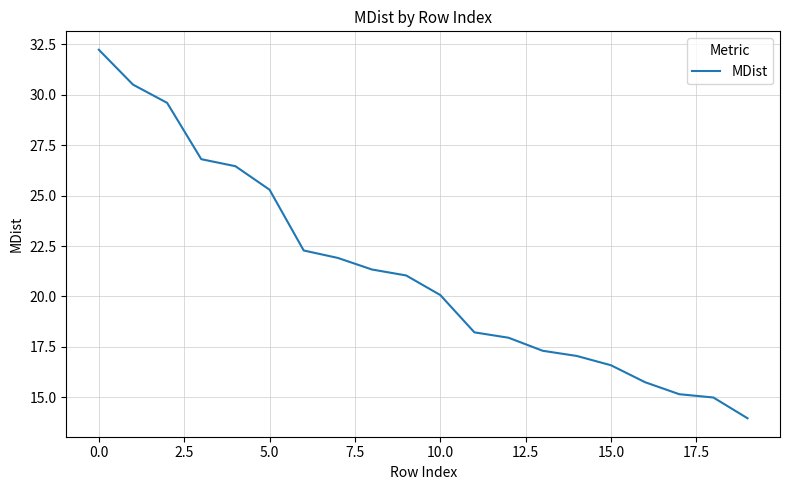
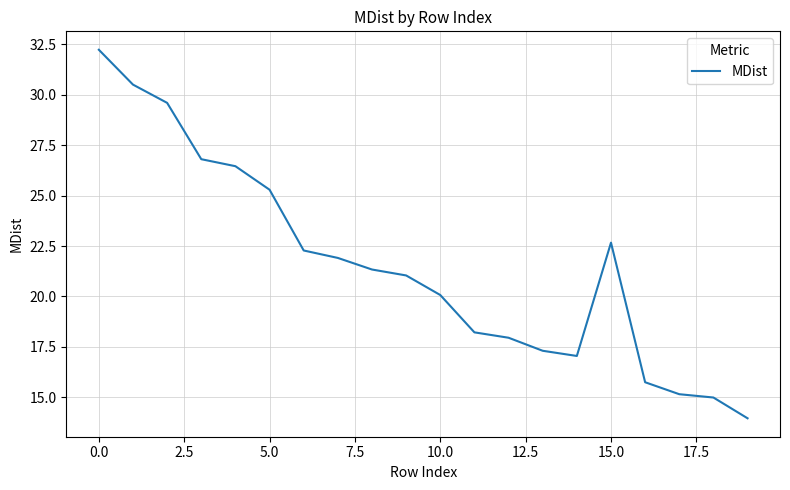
15.0: 16.6 -> 22.7
